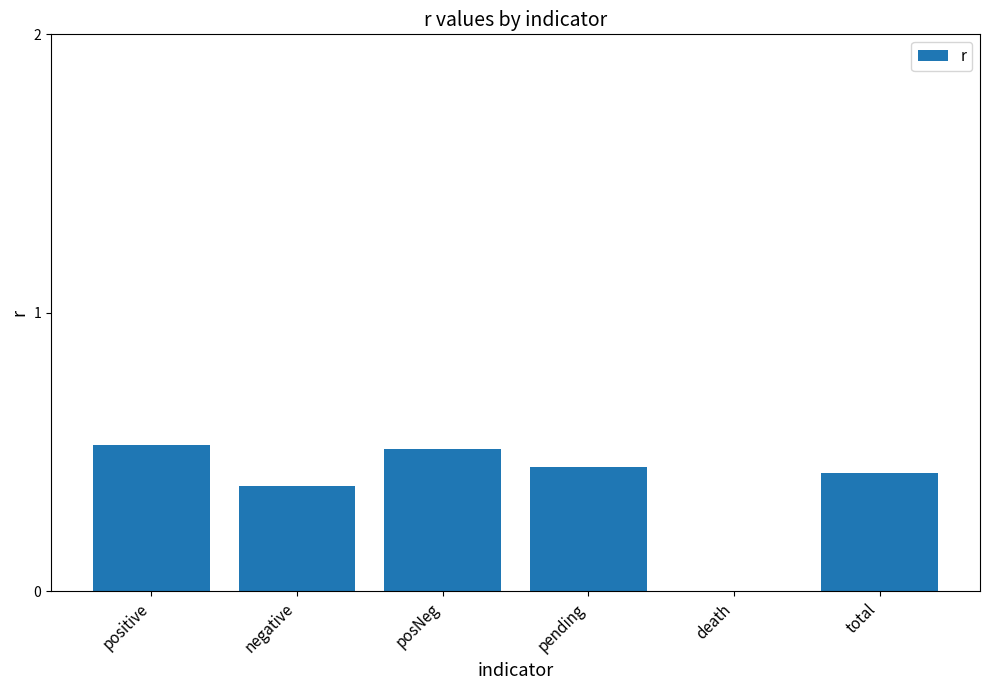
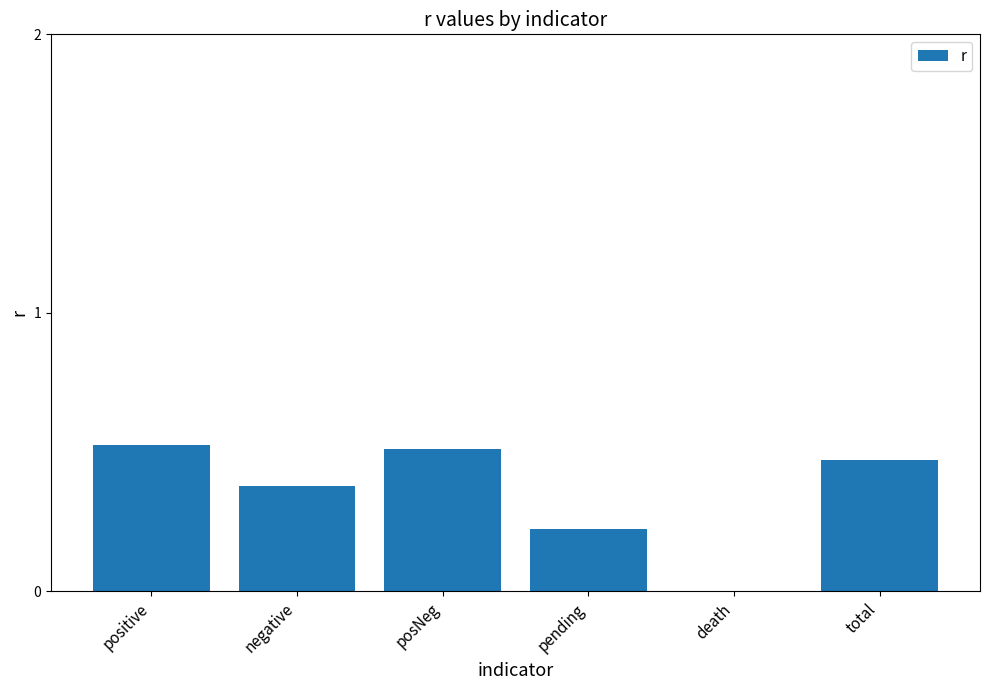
pending: 0.45 -> 0.22
total: 0.43 -> 0.47
